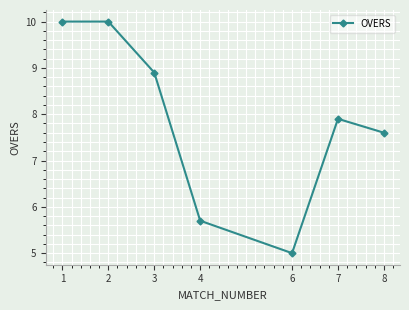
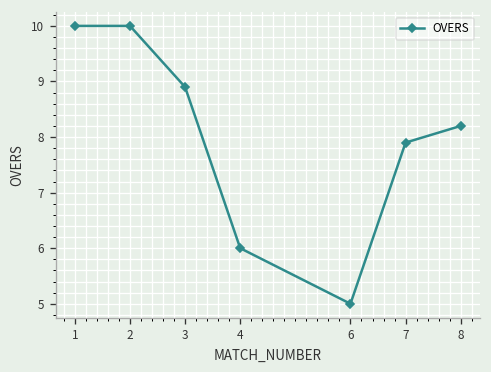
4: 5.7 -> 6.0
8: 7.6 -> 8.2
